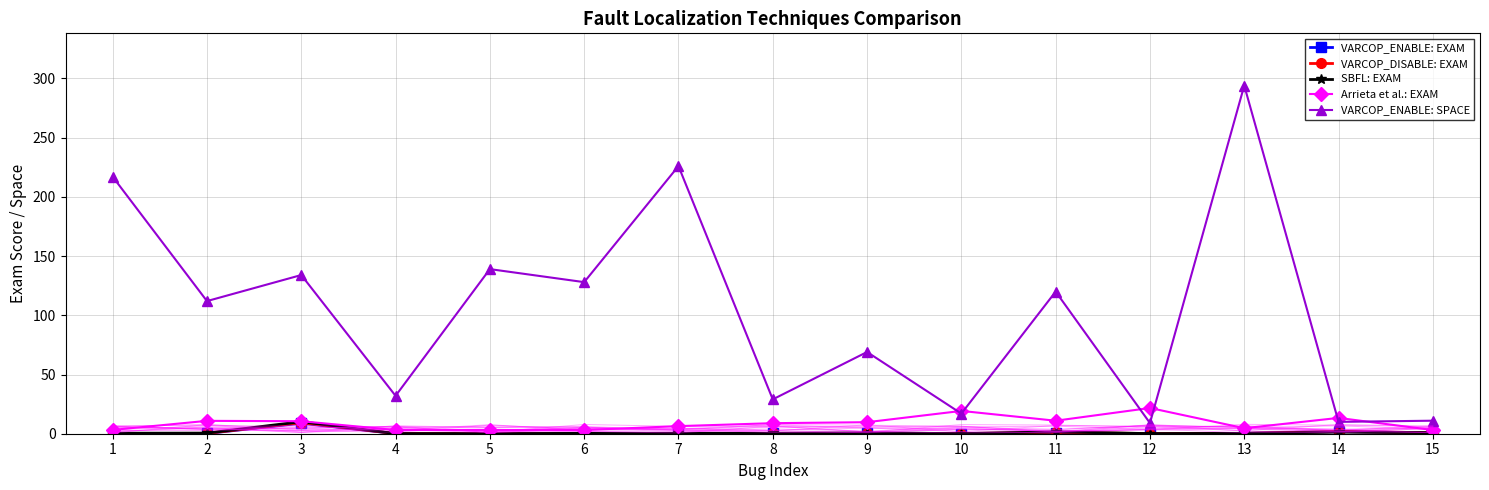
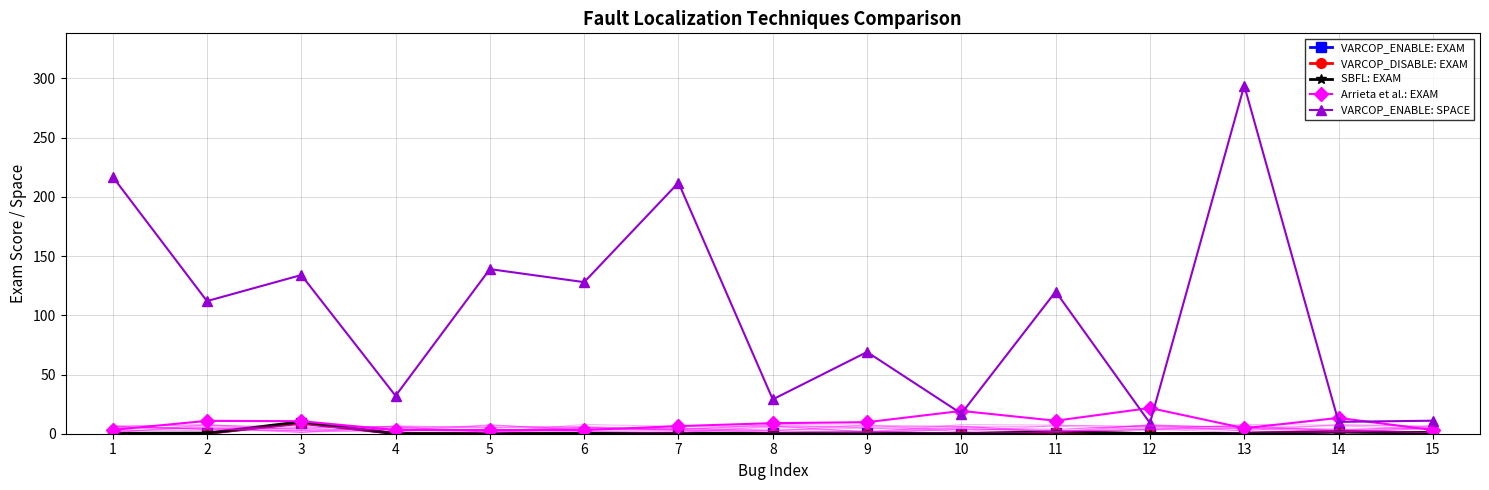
VARCOP_ENABLE: SPACE, 7: 226 -> 212
